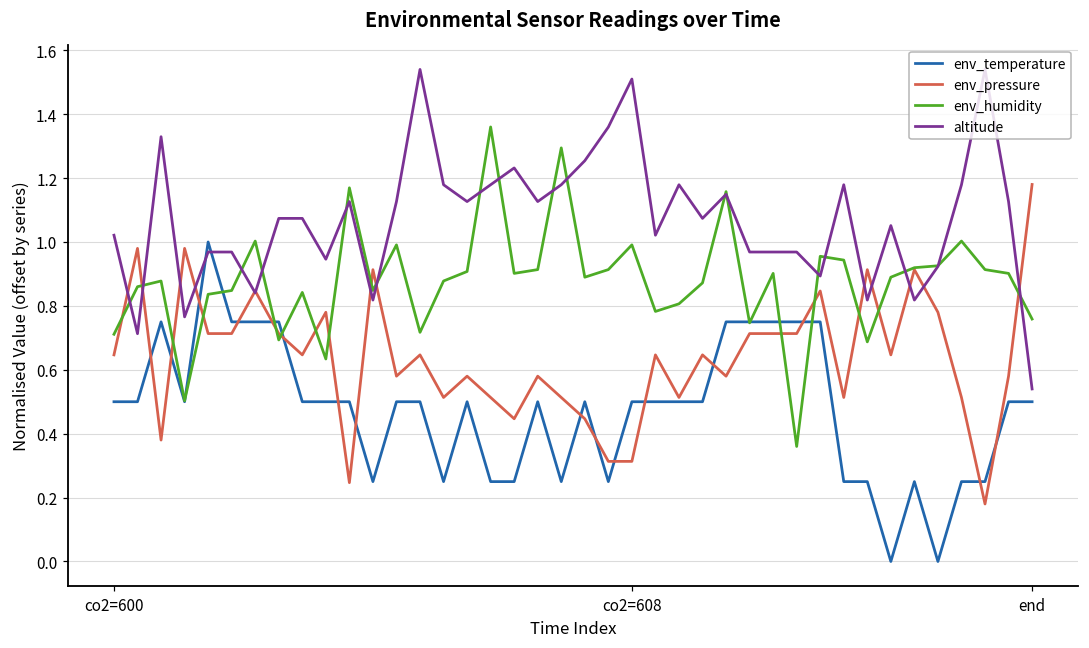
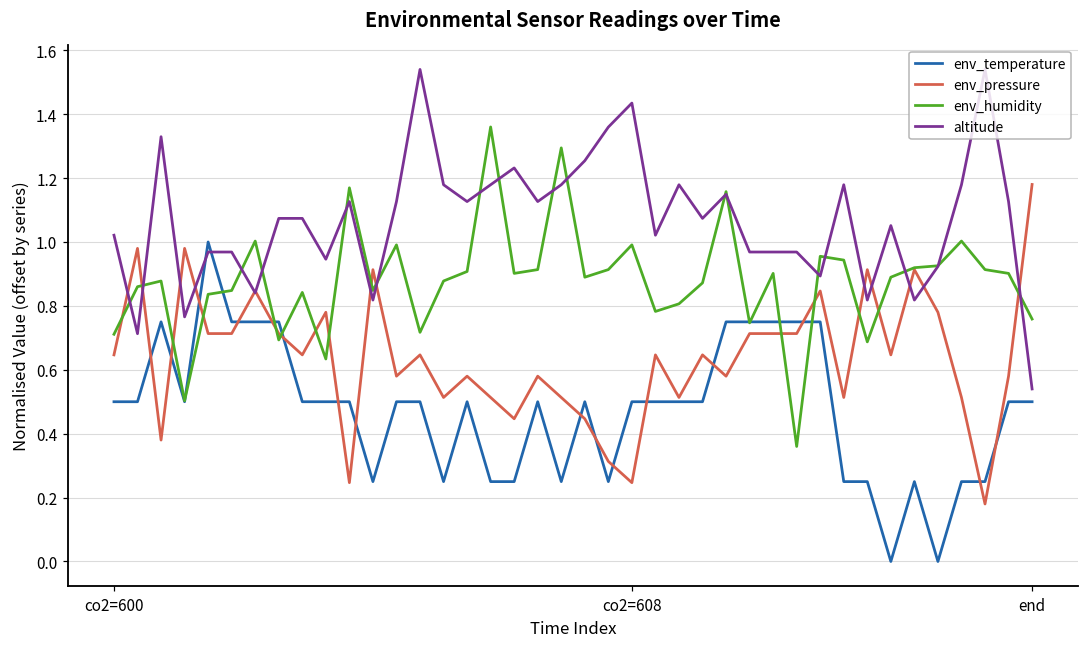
env_pressure, co2=608: 0.31 -> 0.25
altitude, co2=608: 1.51 -> 1.43
